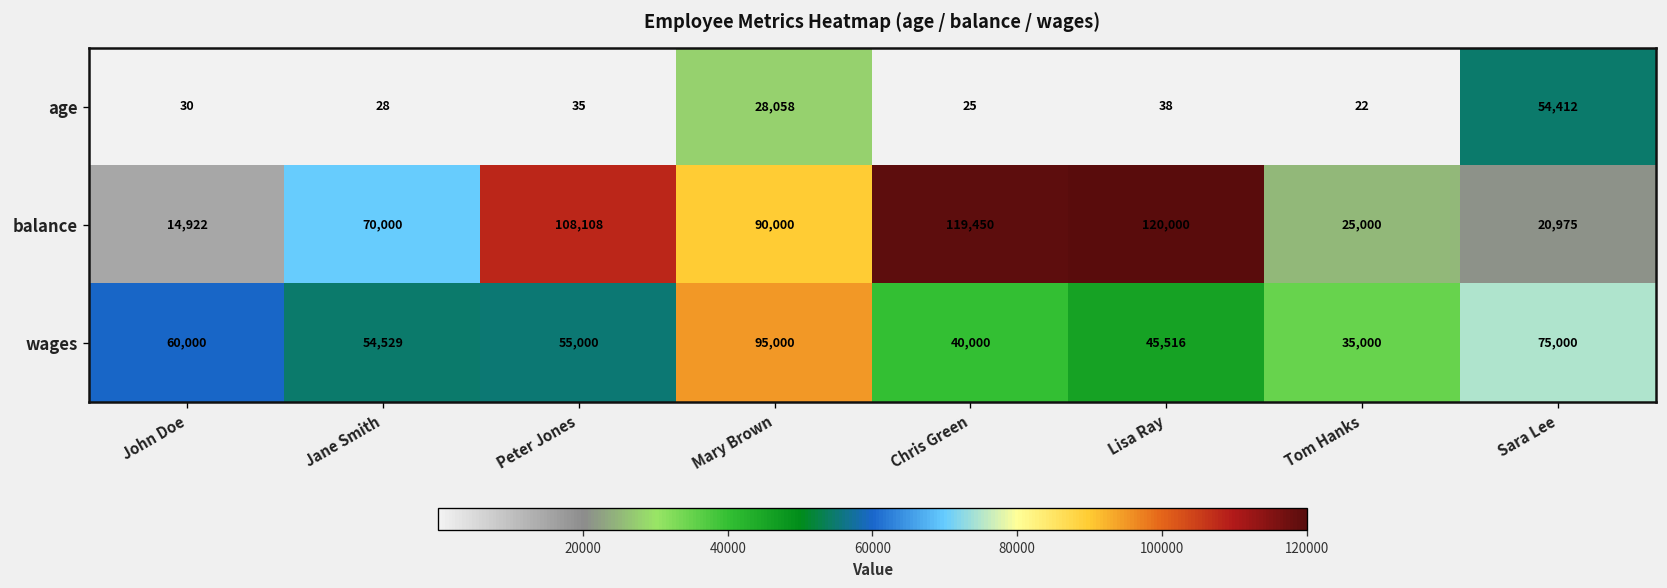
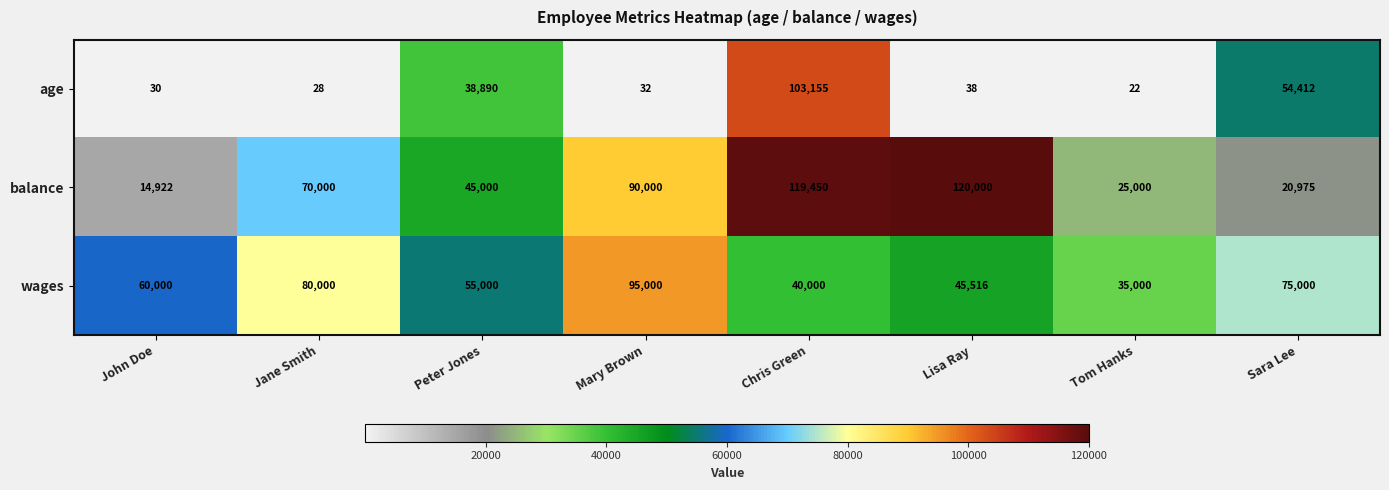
age, Peter Jones: 35 -> 38,890
age, Mary Brown: 28,058 -> 32
age, Chris Green: 25 -> 103,155
balance, Peter Jones: 108,108 -> 45,000
wages, Jane Smith: 54,529 -> 80,000
